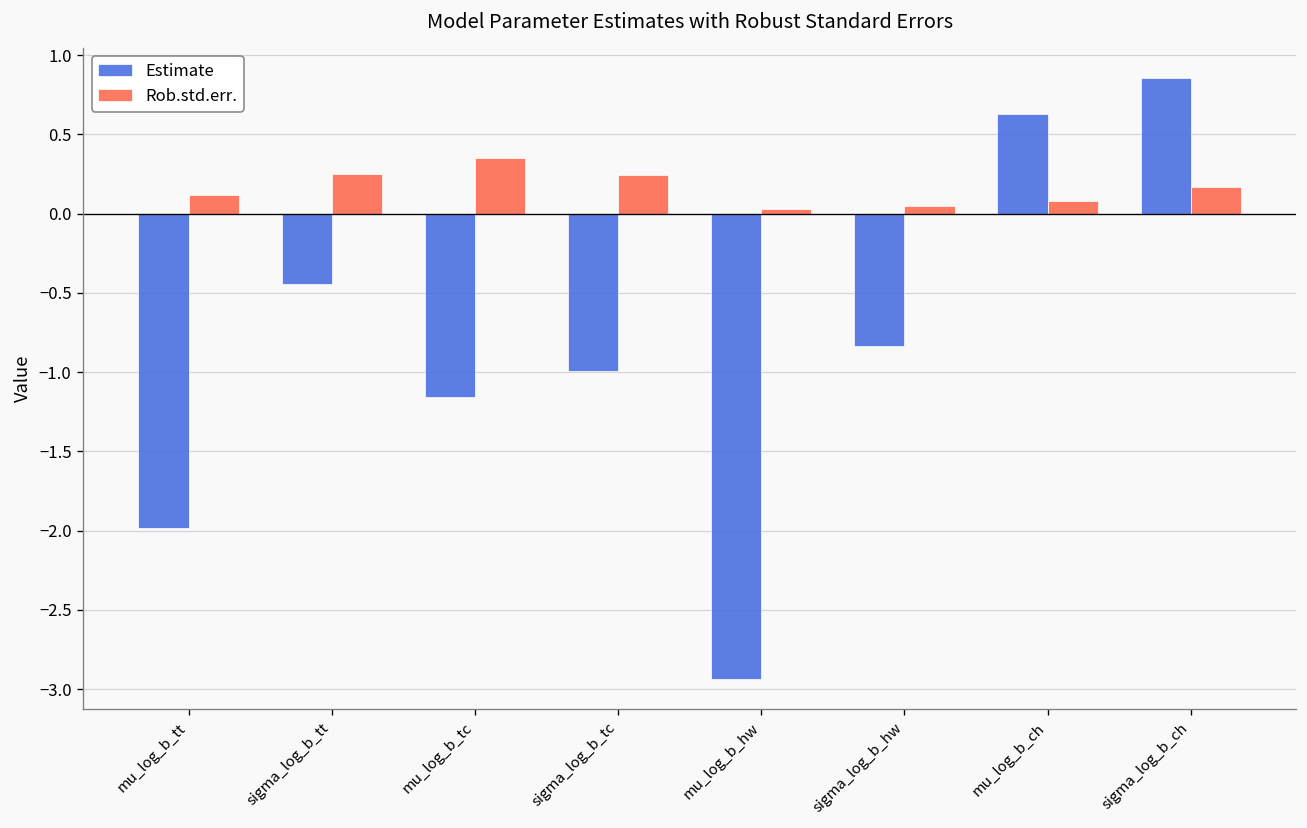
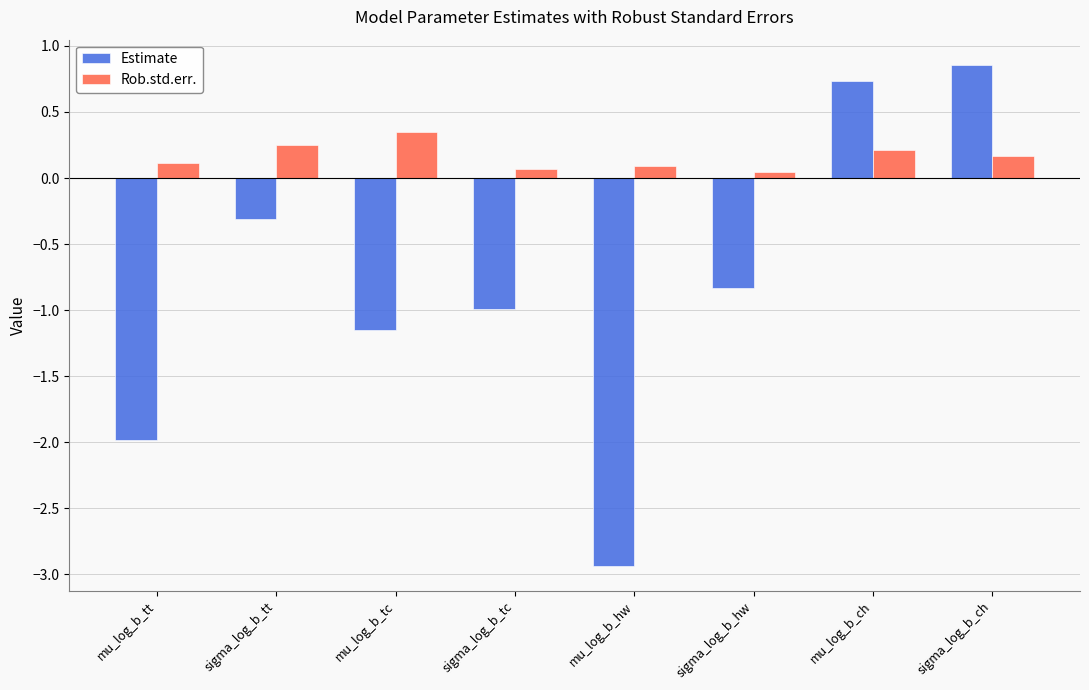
Estimate, sigma_log_b_tt: -0.44 -> -0.31
Rob.std.err., sigma_log_b_tc: 0.24 -> 0.07
Rob.std.err., mu_log_b_hw: 0.03 -> 0.09
Estimate, mu_log_b_ch: 0.63 -> 0.74
Rob.std.err., mu_log_b_ch: 0.08 -> 0.21
